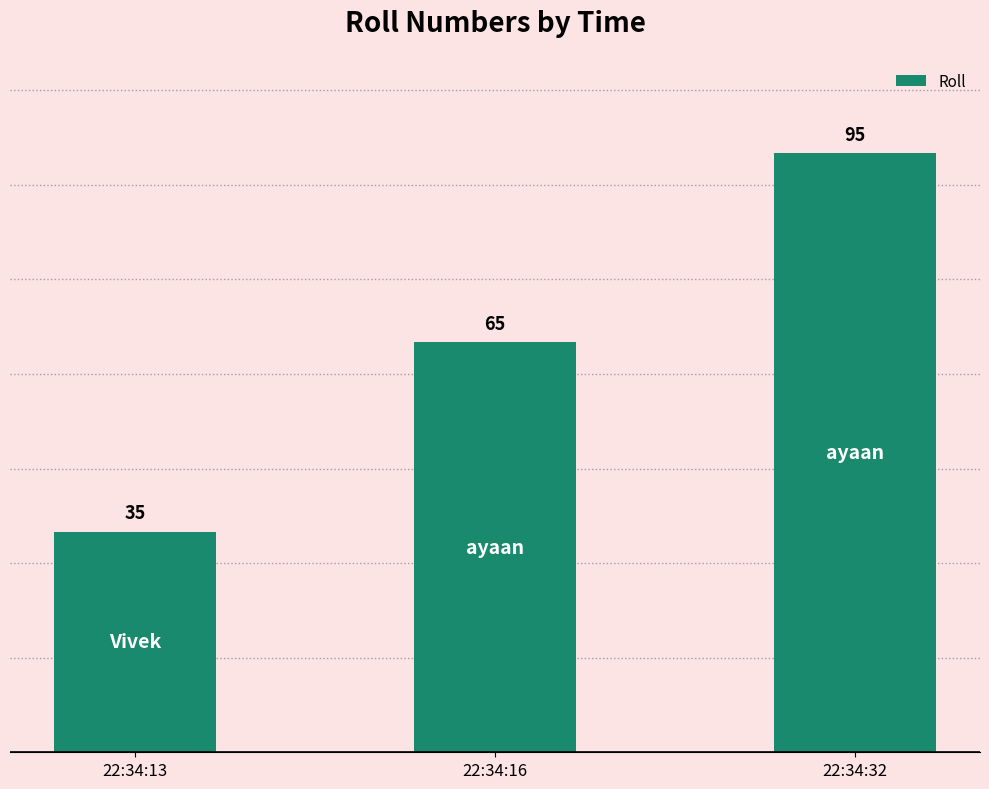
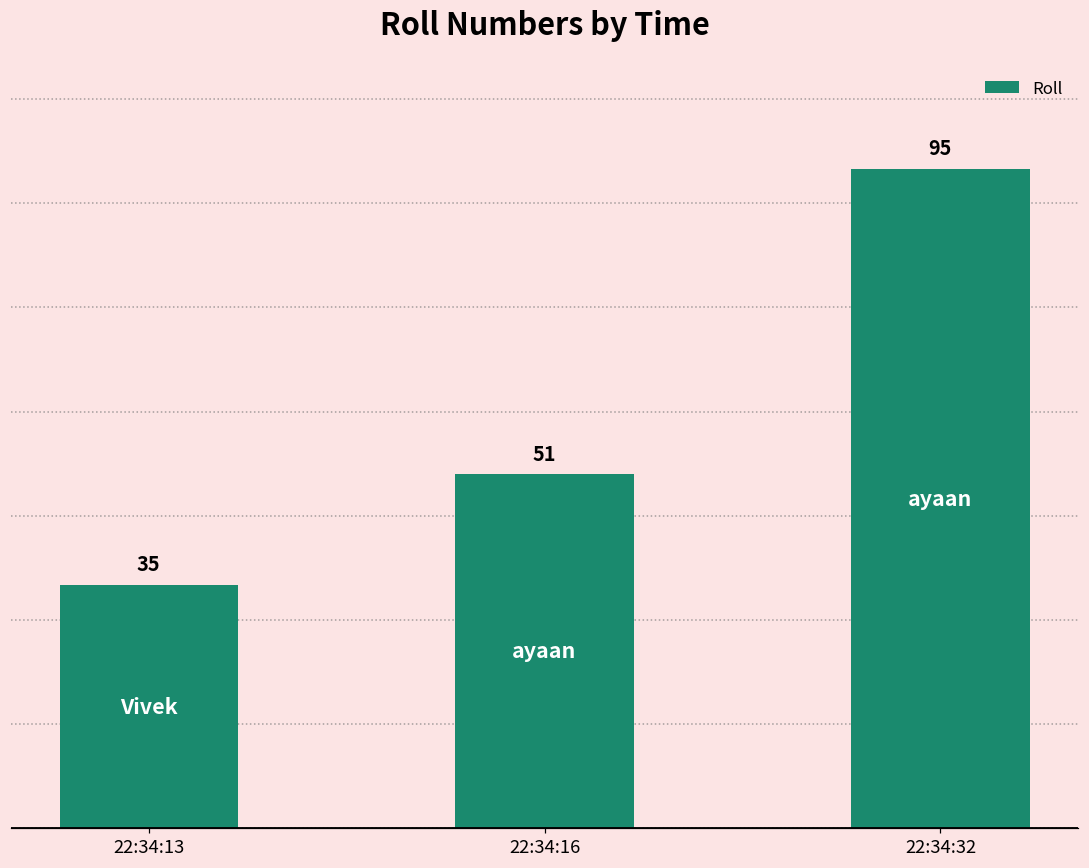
22:34:16: 65 -> 51
